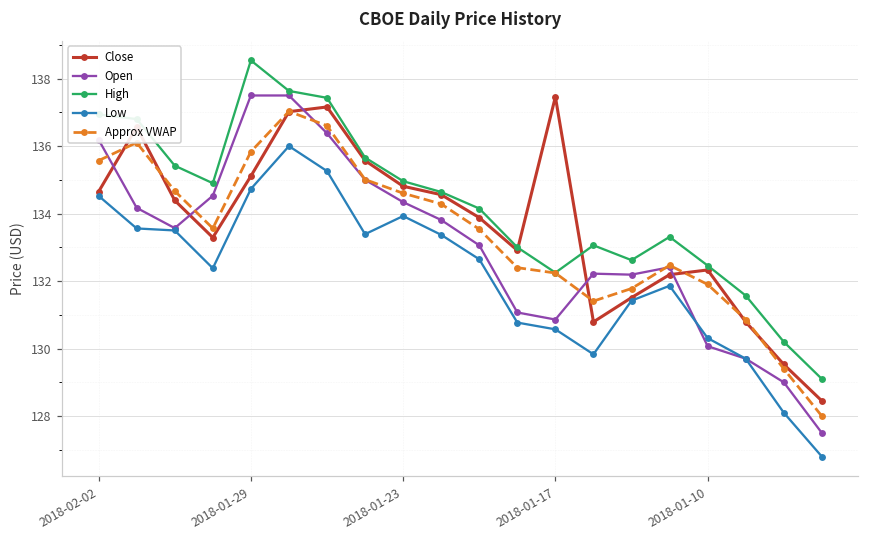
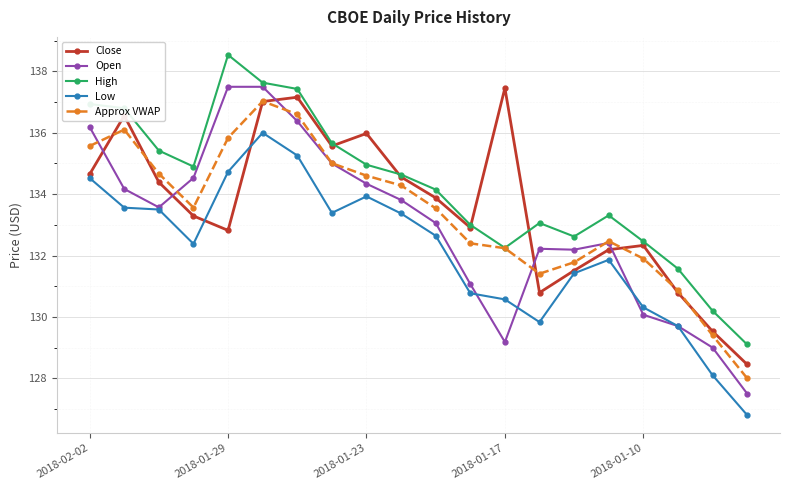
Close, 2018-01-29: 135.1 -> 132.8
Close, 2018-01-23: 134.8 -> 136.0
Open, 2018-01-17: 130.9 -> 129.2
